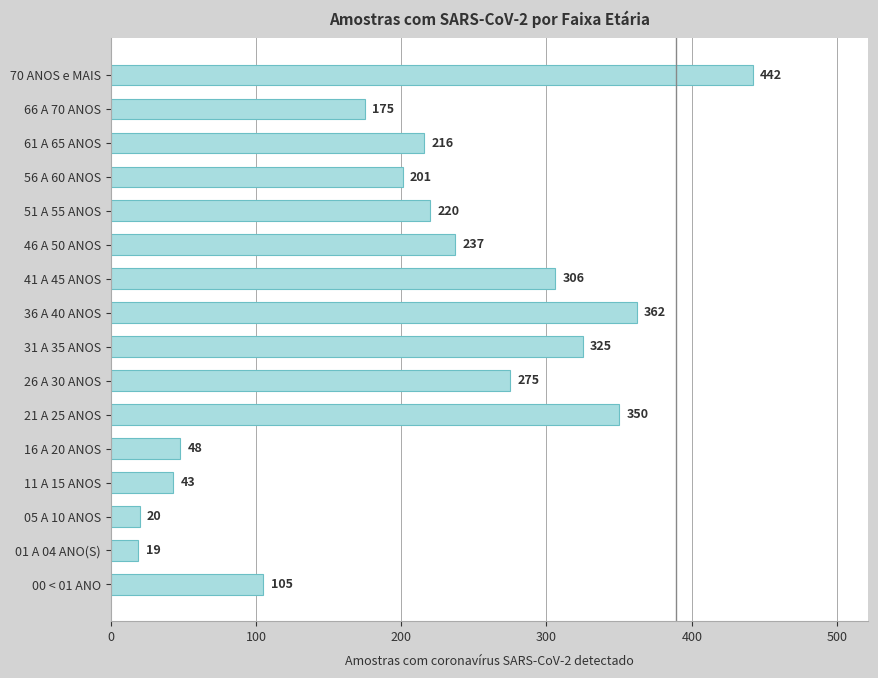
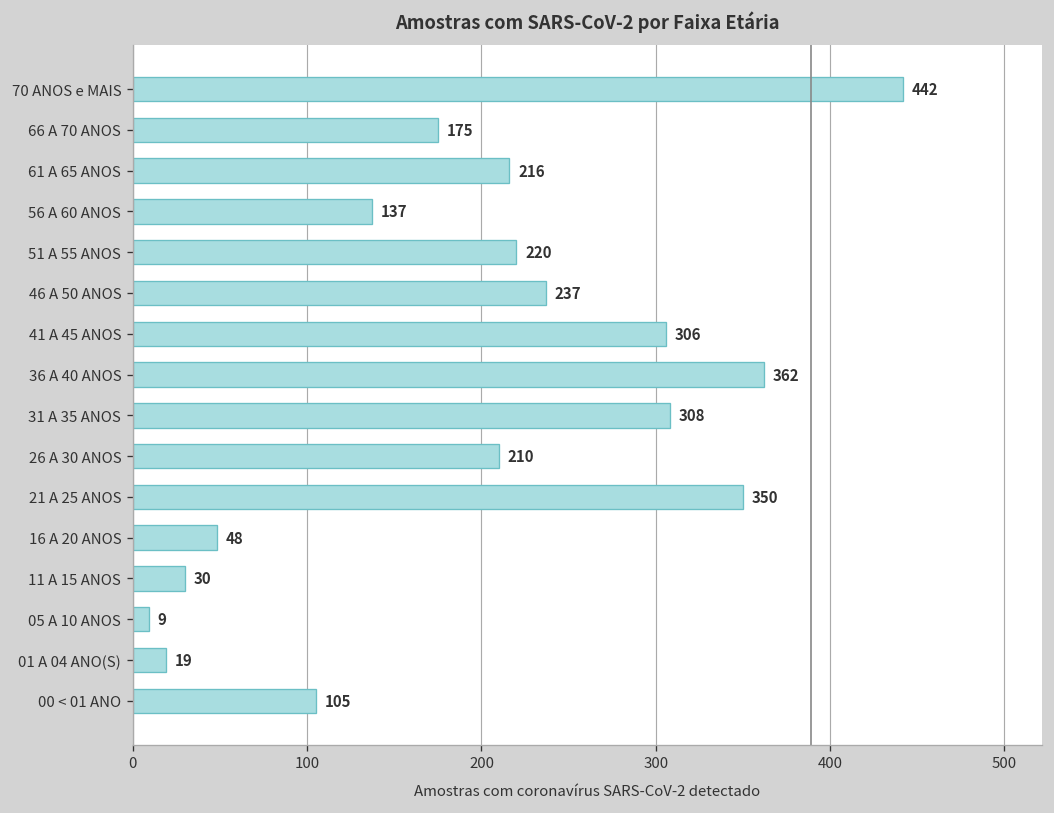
56 A 60 ANOS: 201 -> 137
31 A 35 ANOS: 325 -> 308
26 A 30 ANOS: 275 -> 210
11 A 15 ANOS: 43 -> 30
05 A 10 ANOS: 20 -> 9
